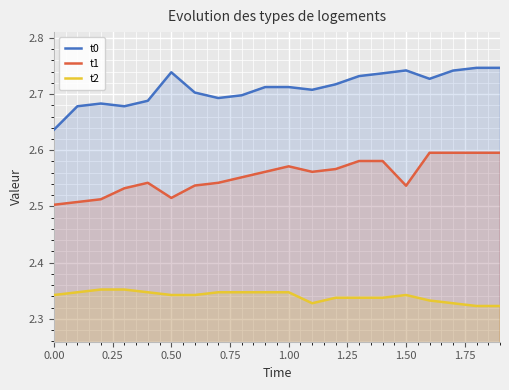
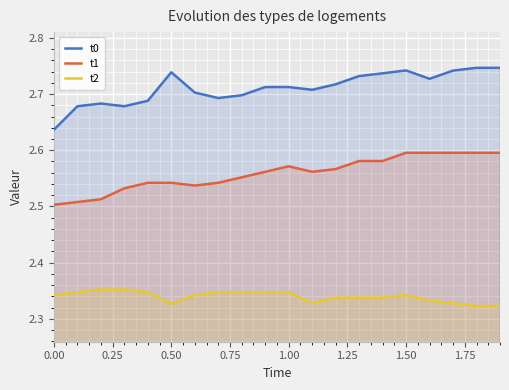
t1, 0.50: 2.52 -> 2.54
t2, 0.50: 2.34 -> 2.33
t1, 1.50: 2.54 -> 2.60
